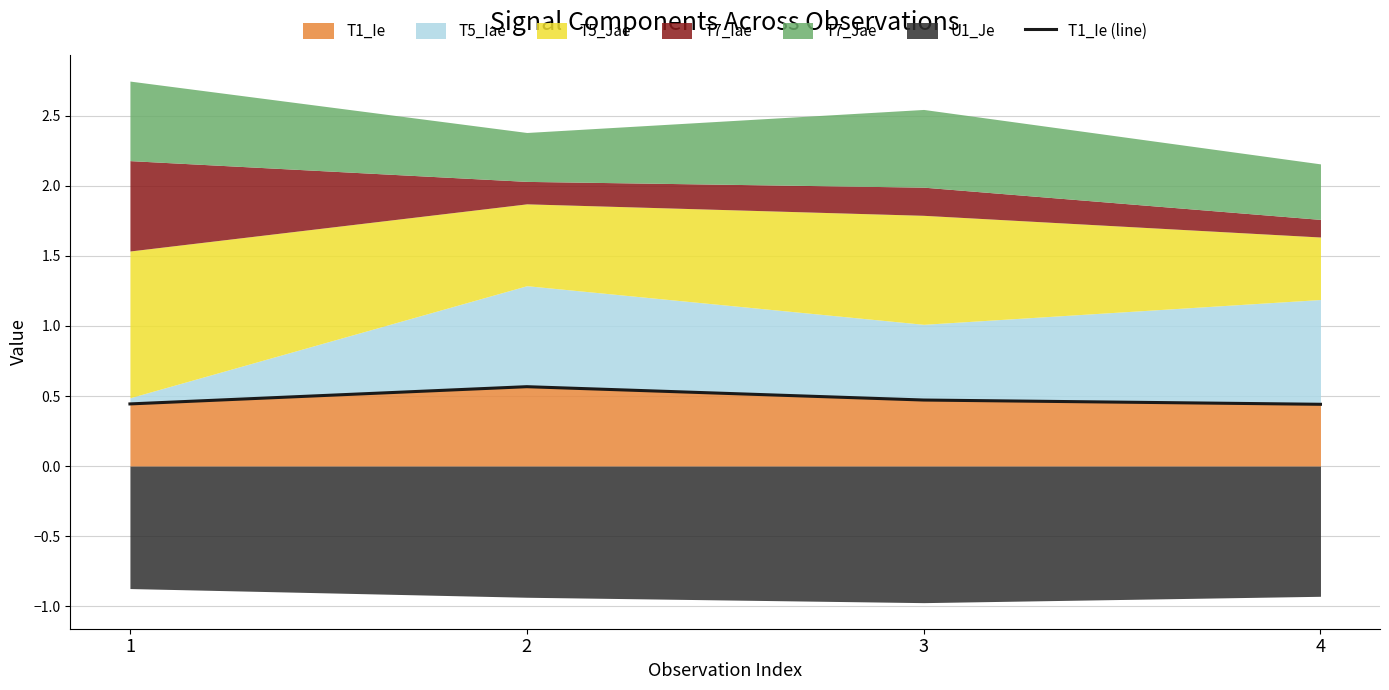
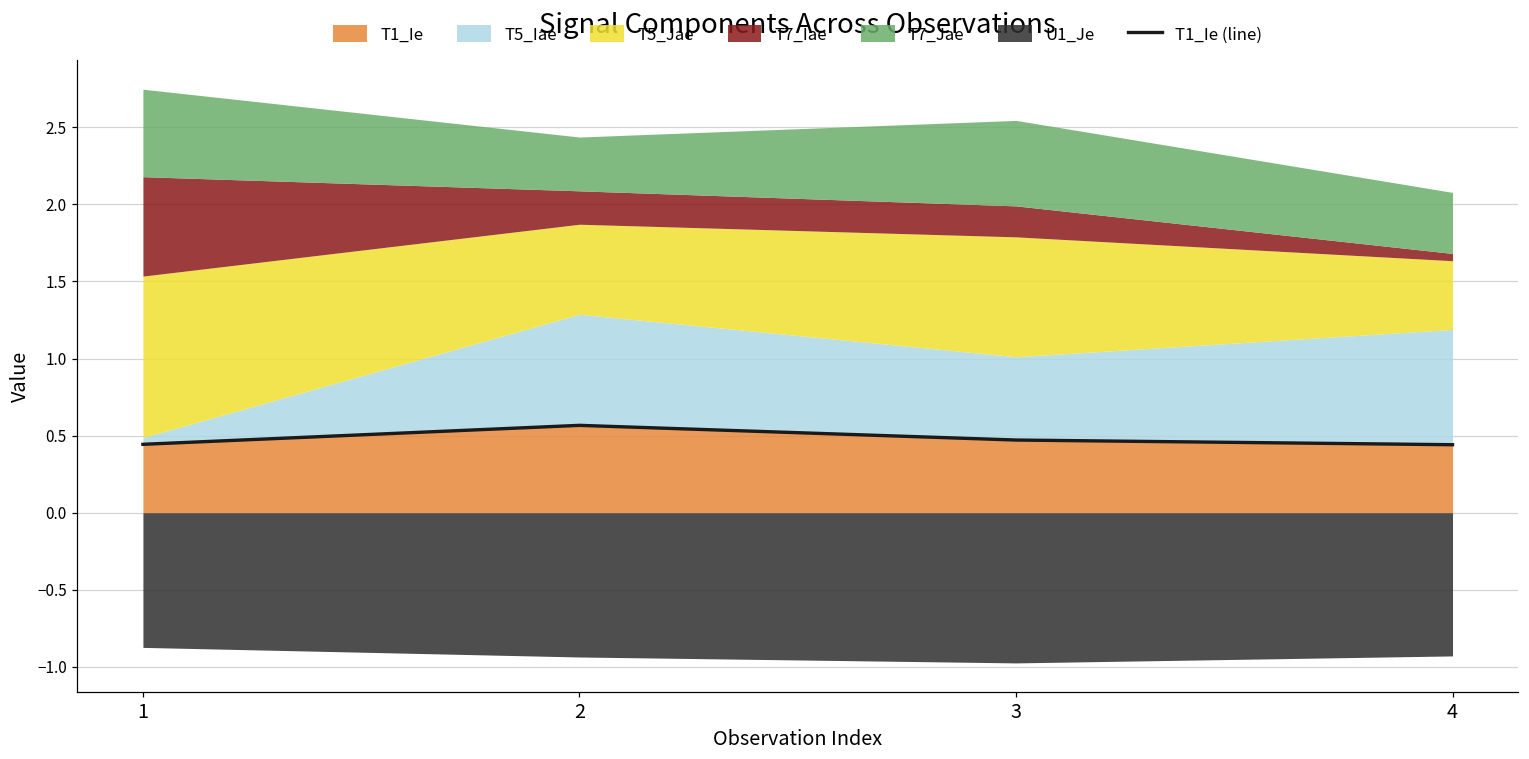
T7_Iae, 2: 0.16 -> 0.22
T7_Iae, 4: 0.13 -> 0.05
